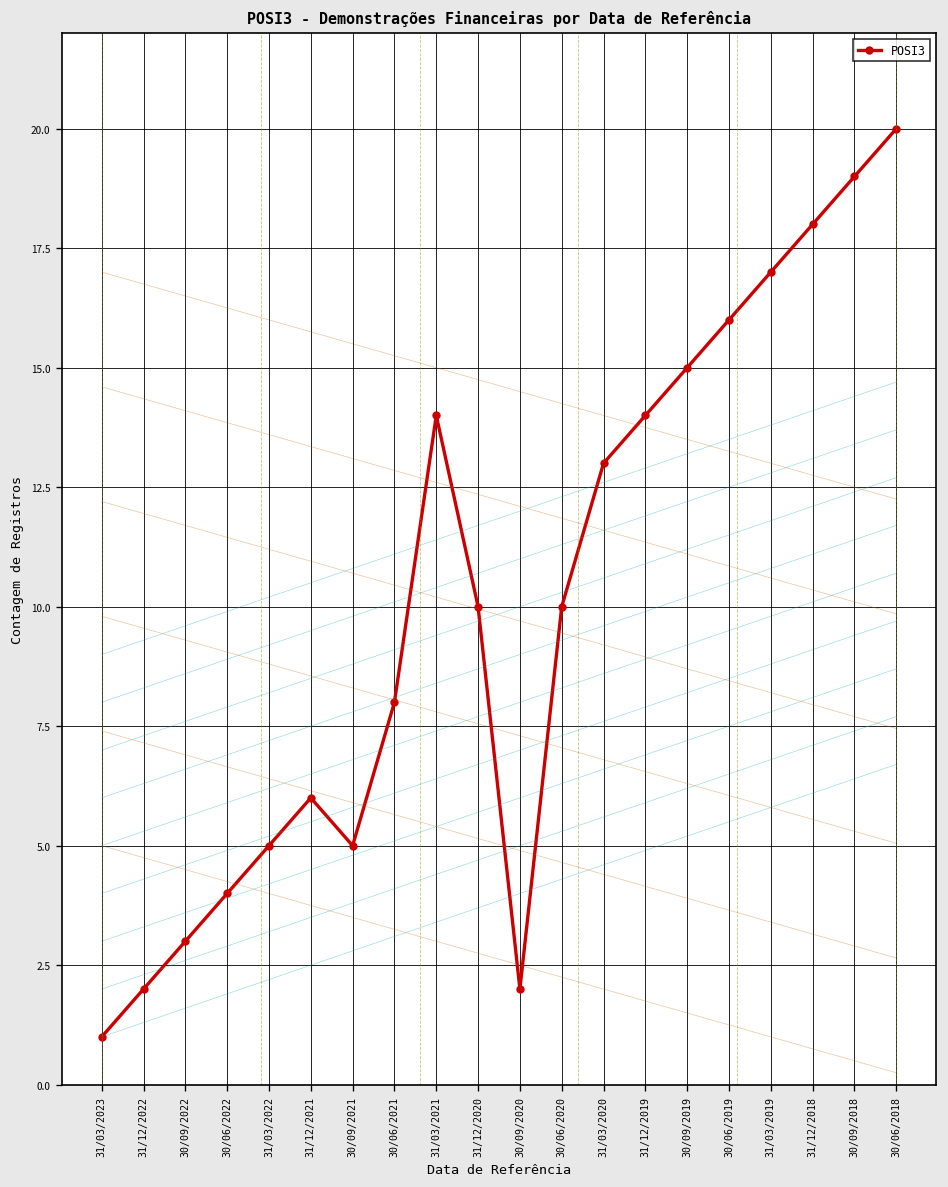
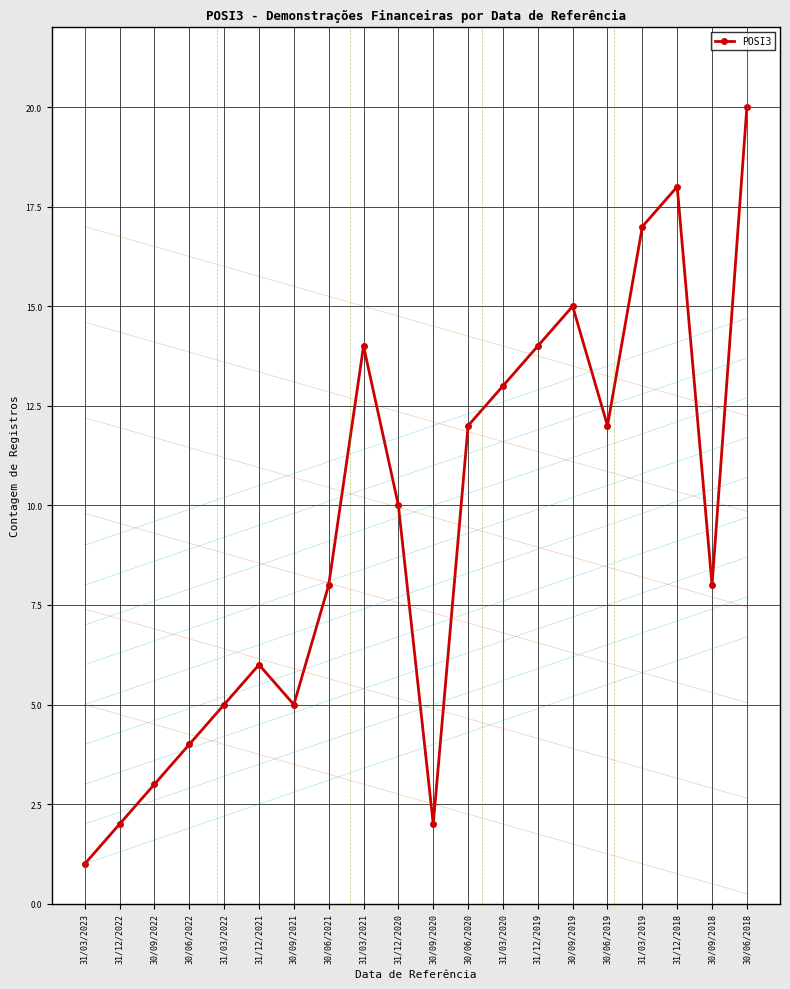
POSI3, 30/06/2020: 10 -> 12
POSI3, 30/06/2019: 16 -> 12
POSI3, 30/09/2018: 19 -> 8
